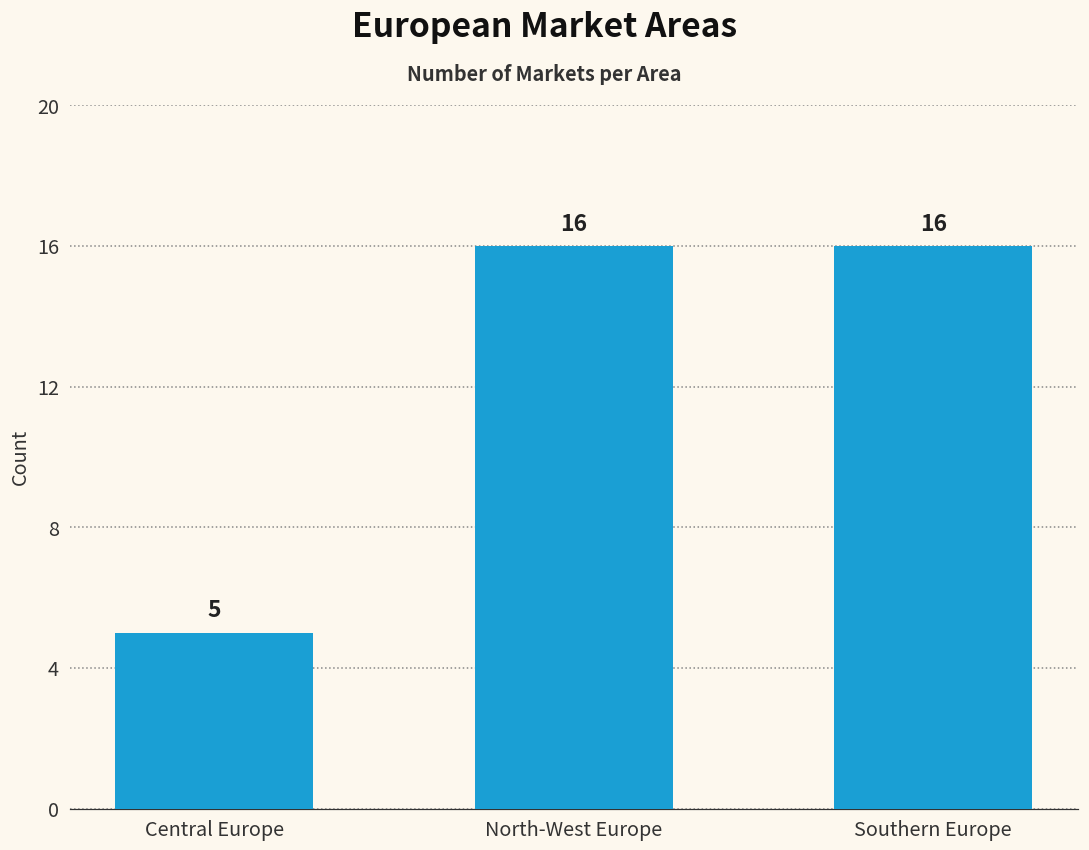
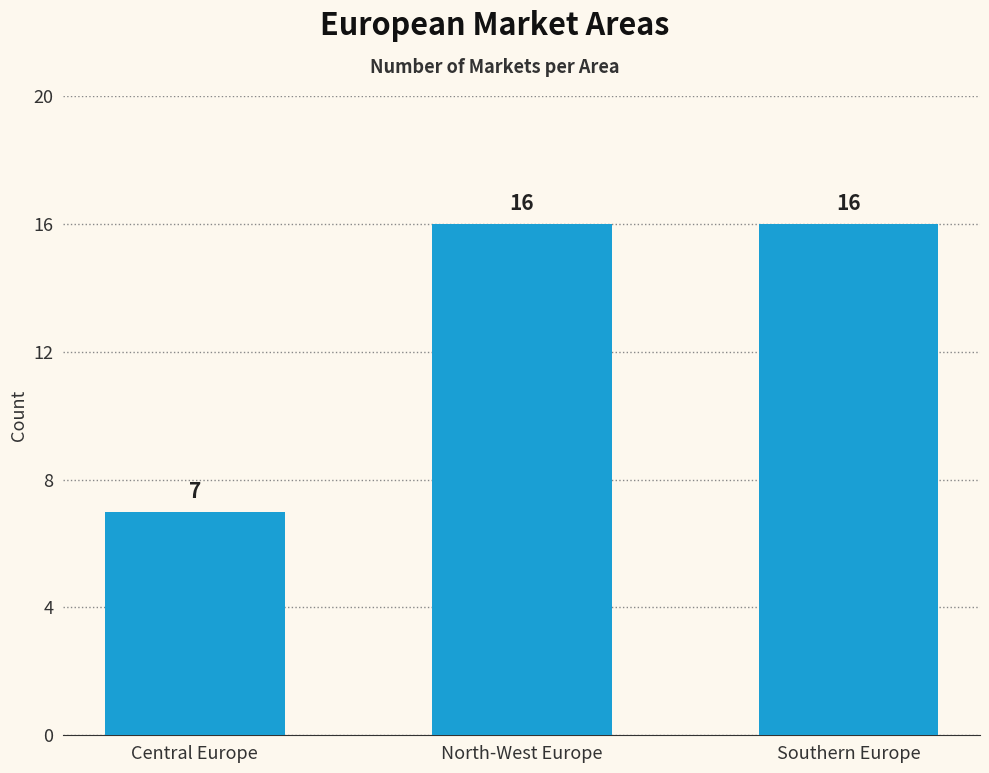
Central Europe: 5 -> 7
